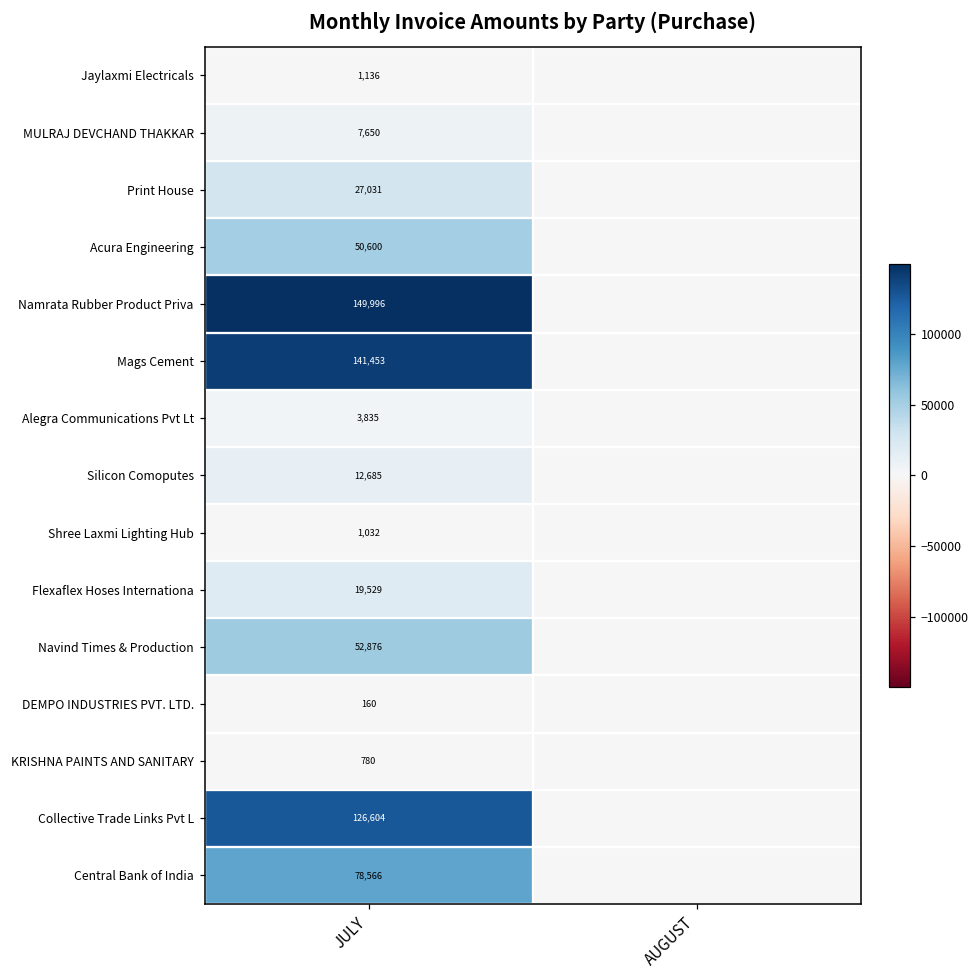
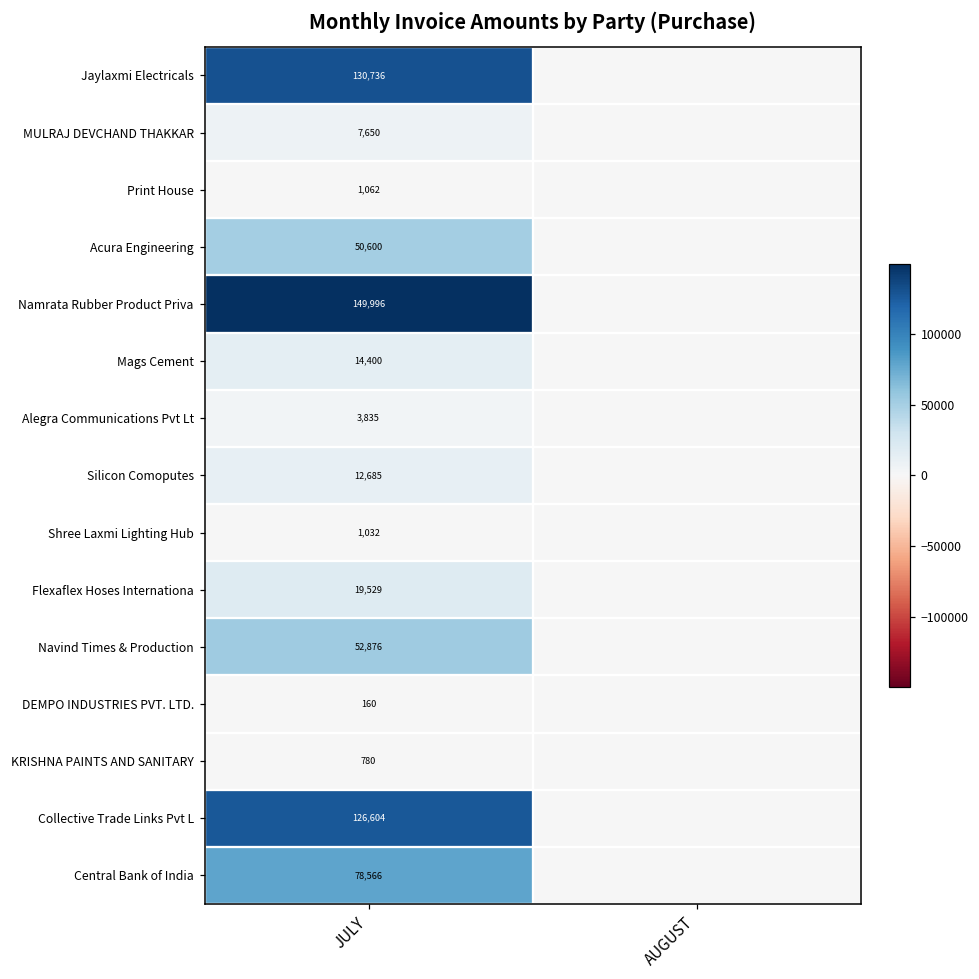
Jaylaxmi Electricals, JULY: 1,136 -> 130,736
Print House, JULY: 27,031 -> 1,062
Mags Cement, JULY: 141,453 -> 14,400
